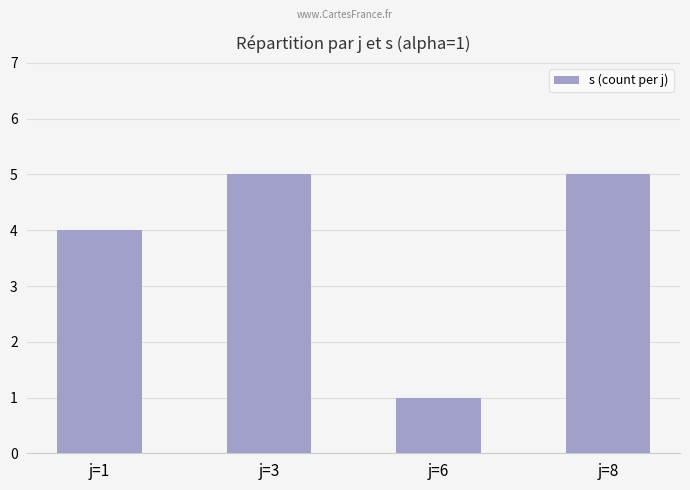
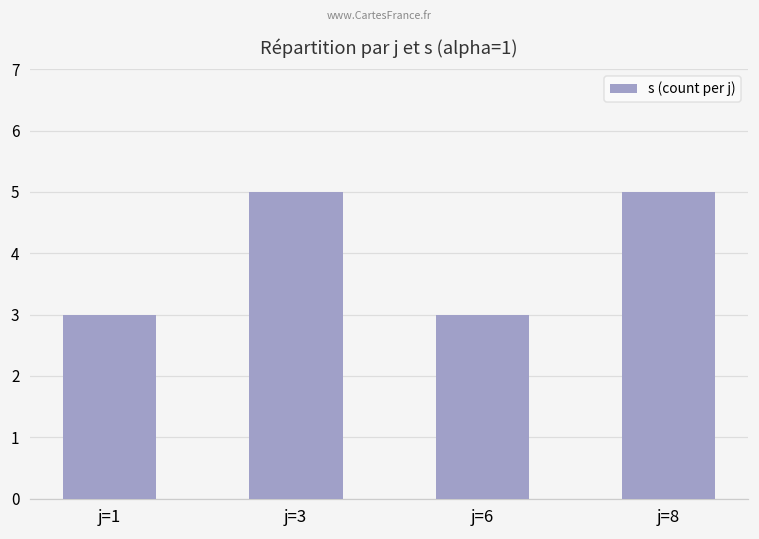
j=1: 4 -> 3
j=6: 1 -> 3
